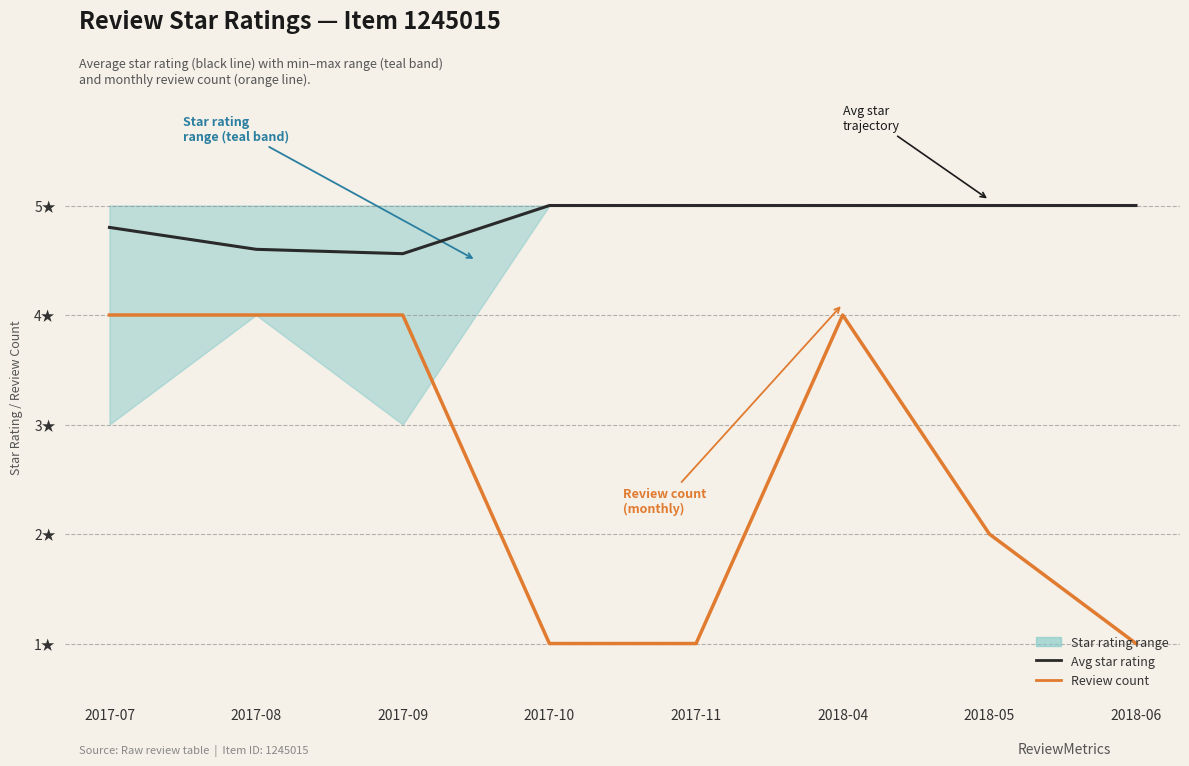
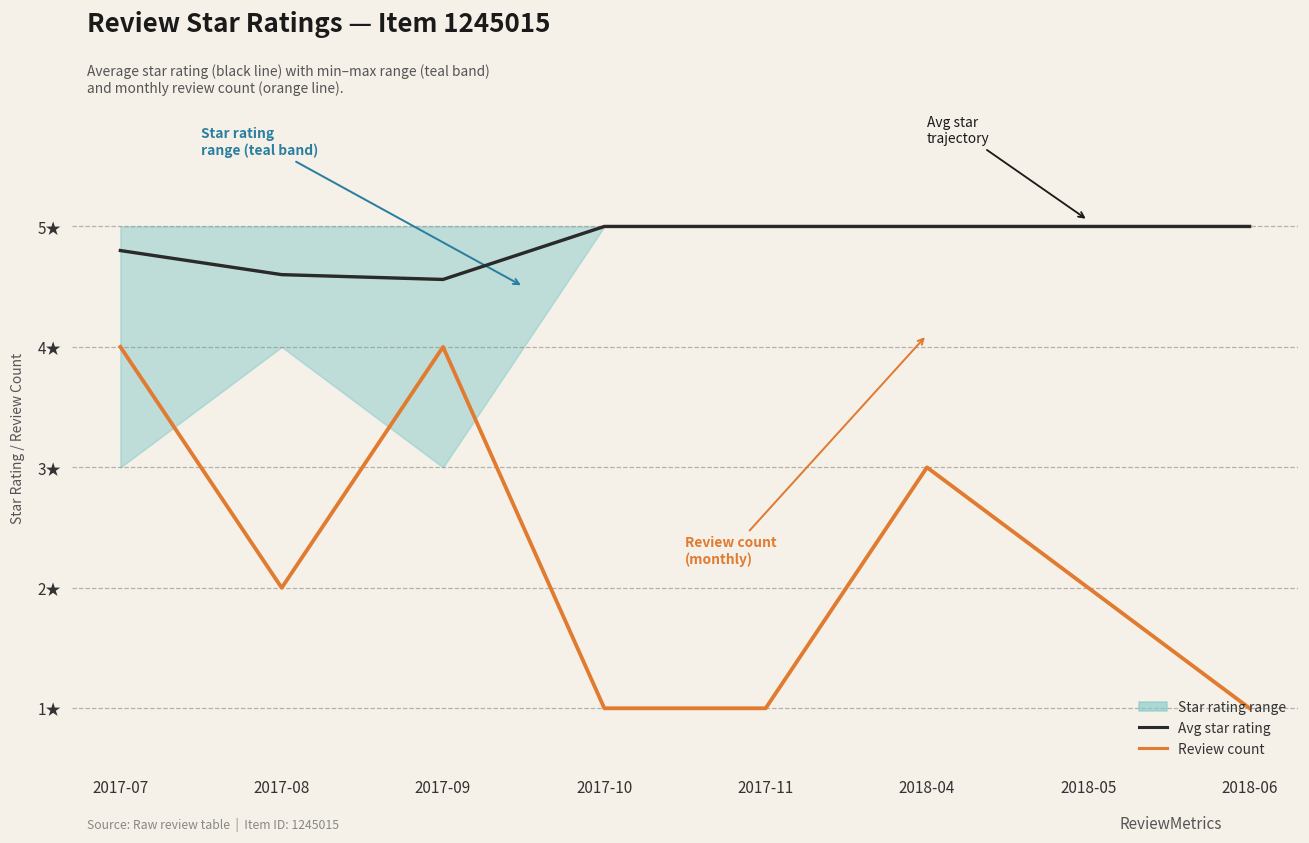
Review count, 2017-08: 4★ -> 2★
Review count, 2018-04: 4★ -> 3★
